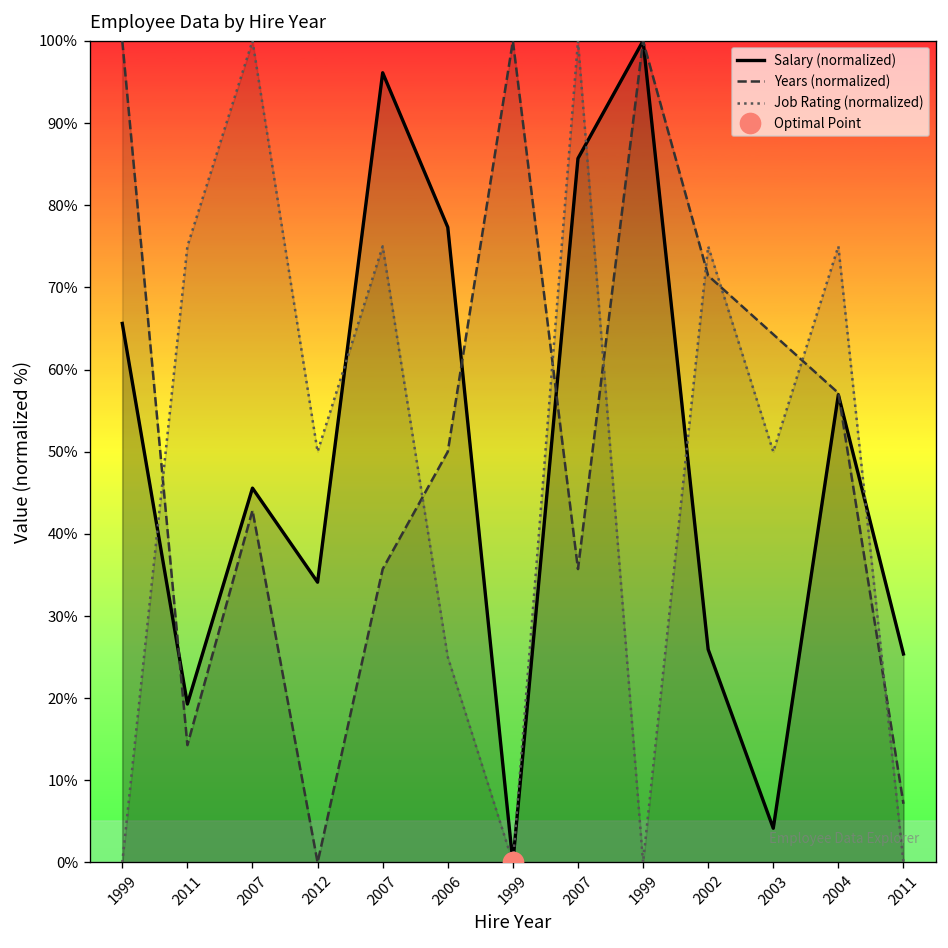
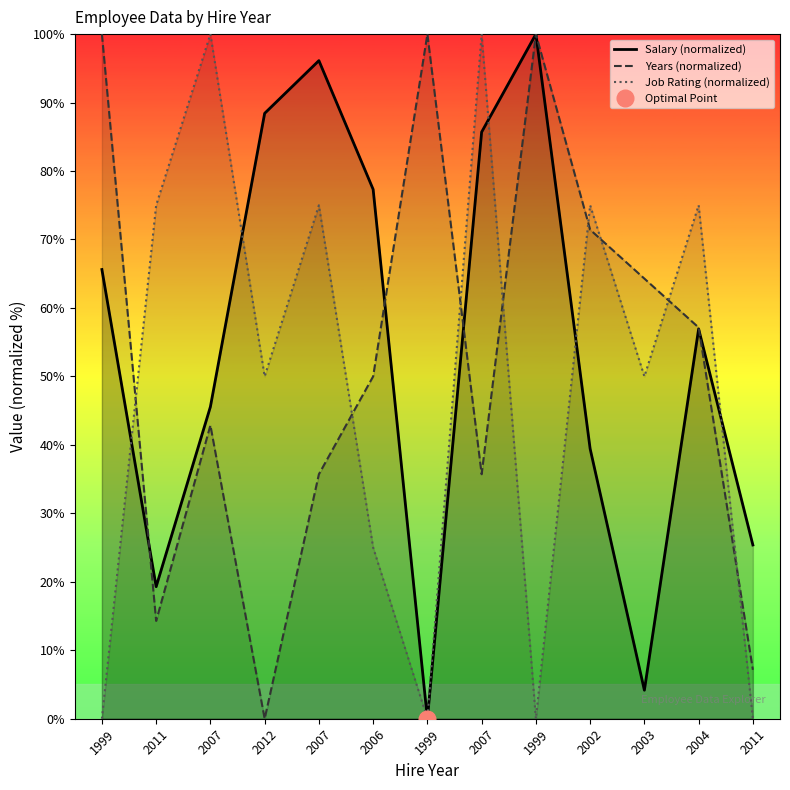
Salary (normalized), 2012: 34% -> 88%
Salary (normalized), 2002: 26% -> 39%
